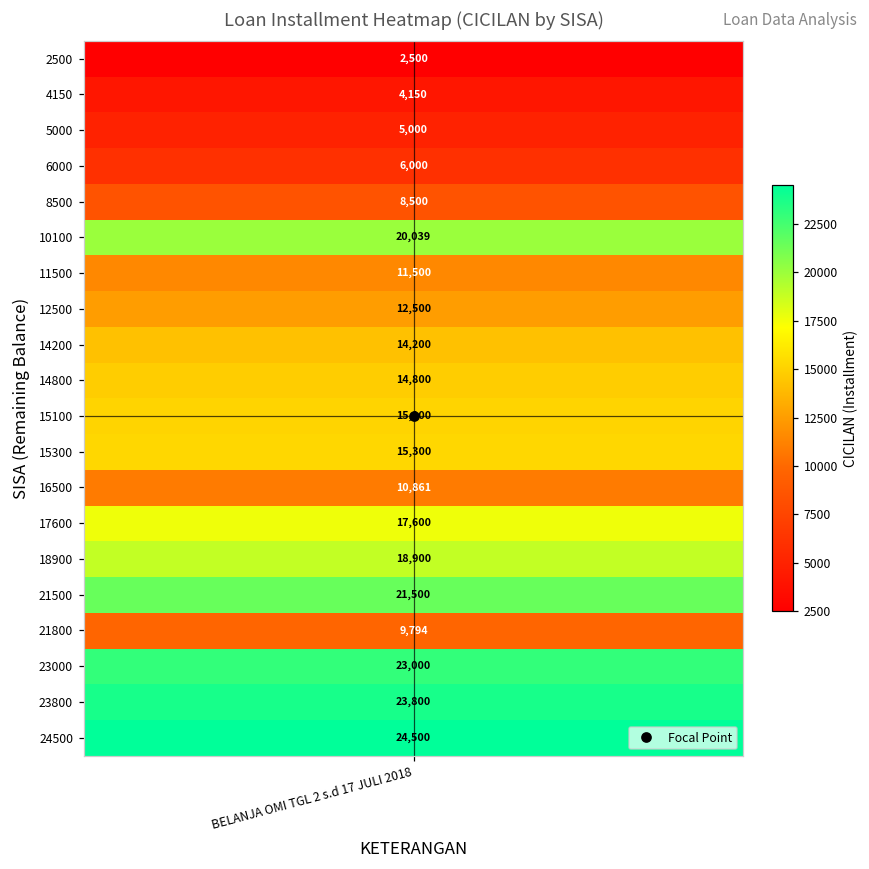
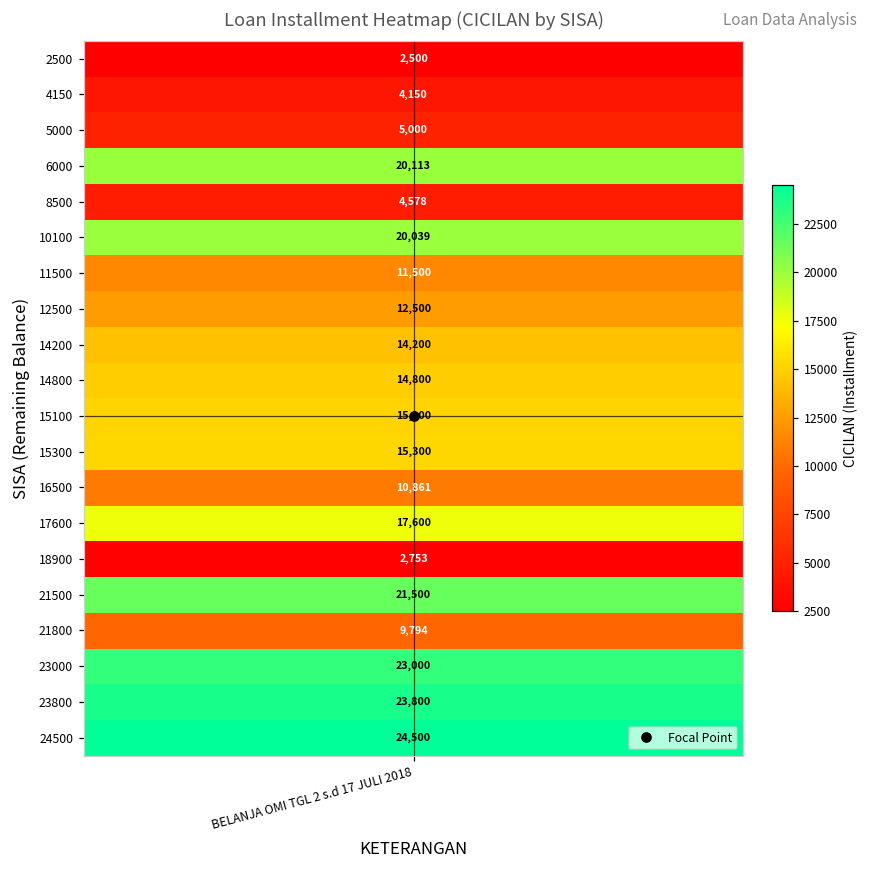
6000, BELANJA OMI TGL 2 s.d 17 JULI 2018: 6,000 -> 20,113
8500, BELANJA OMI TGL 2 s.d 17 JULI 2018: 8,500 -> 4,578
18900, BELANJA OMI TGL 2 s.d 17 JULI 2018: 18,900 -> 2,753
